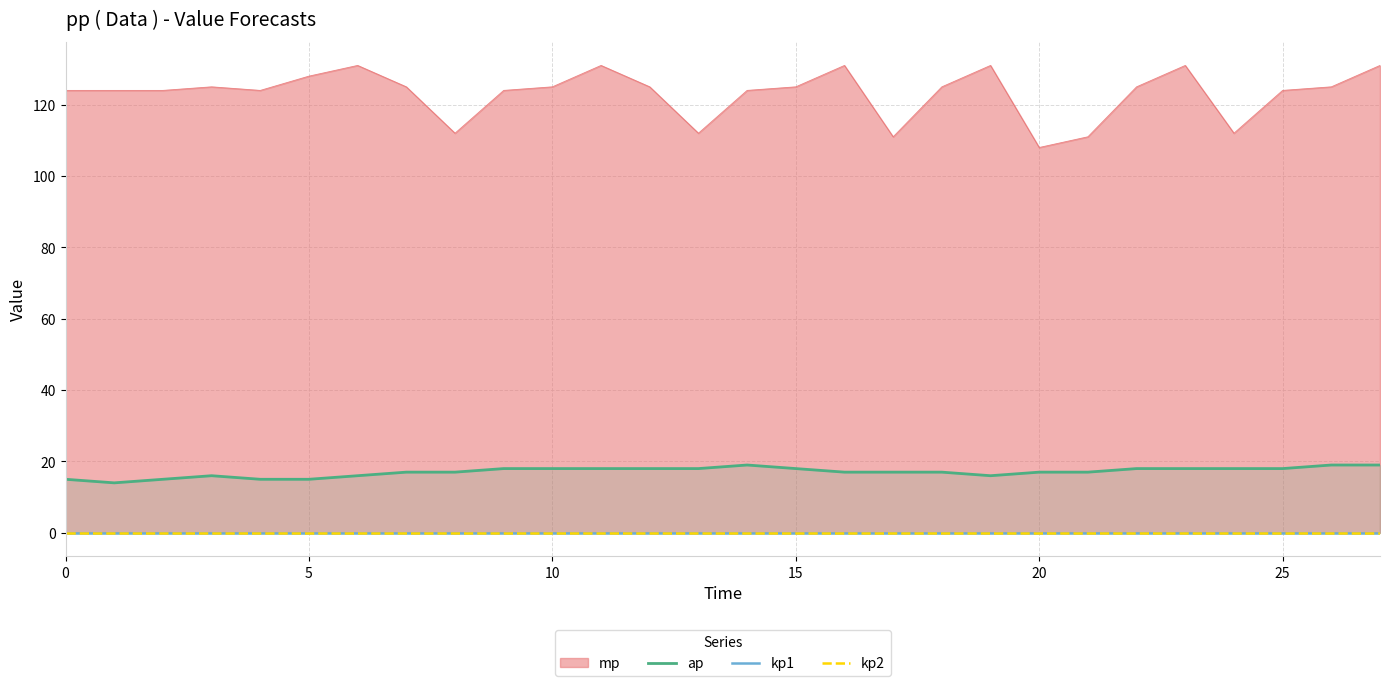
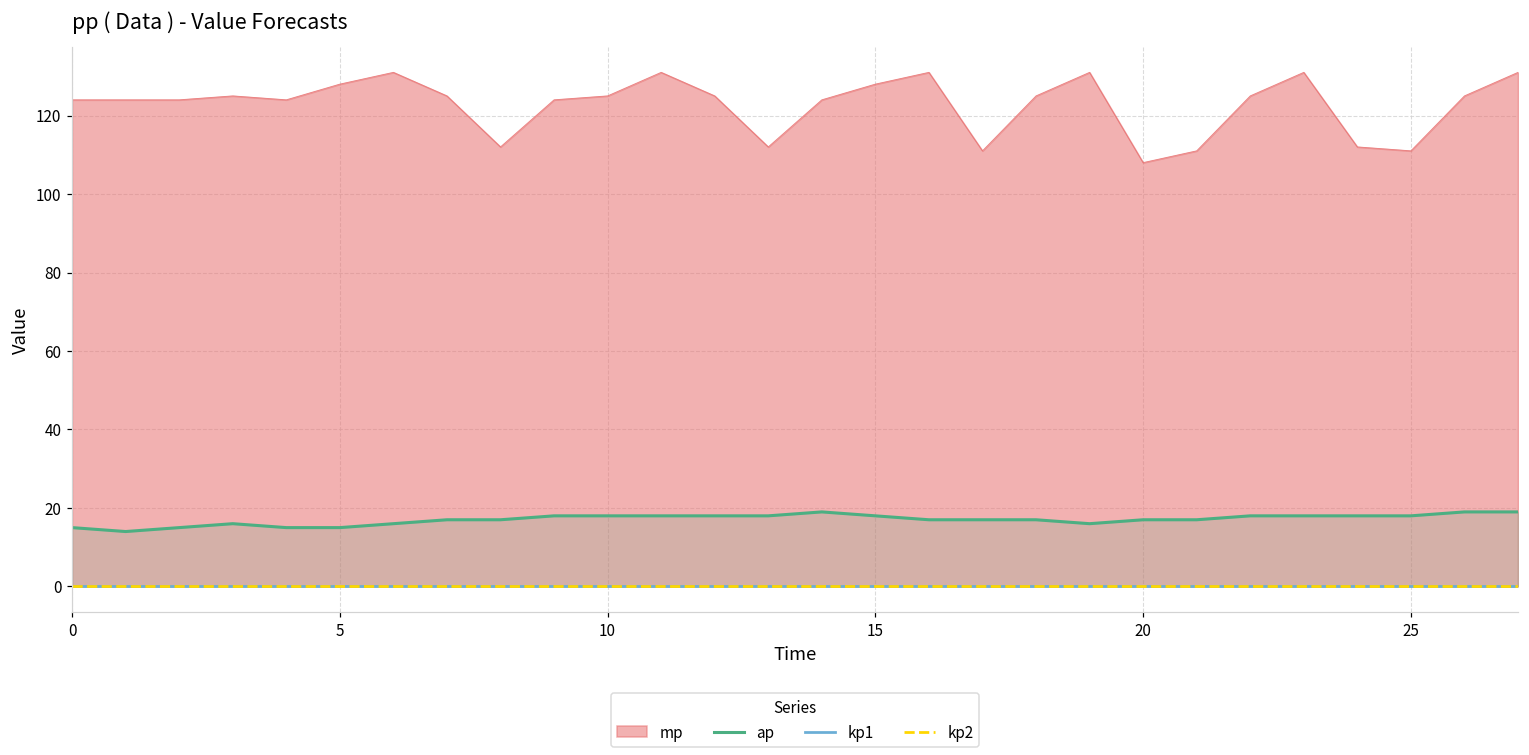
mp, 15: 125 -> 128
mp, 25: 124 -> 111
